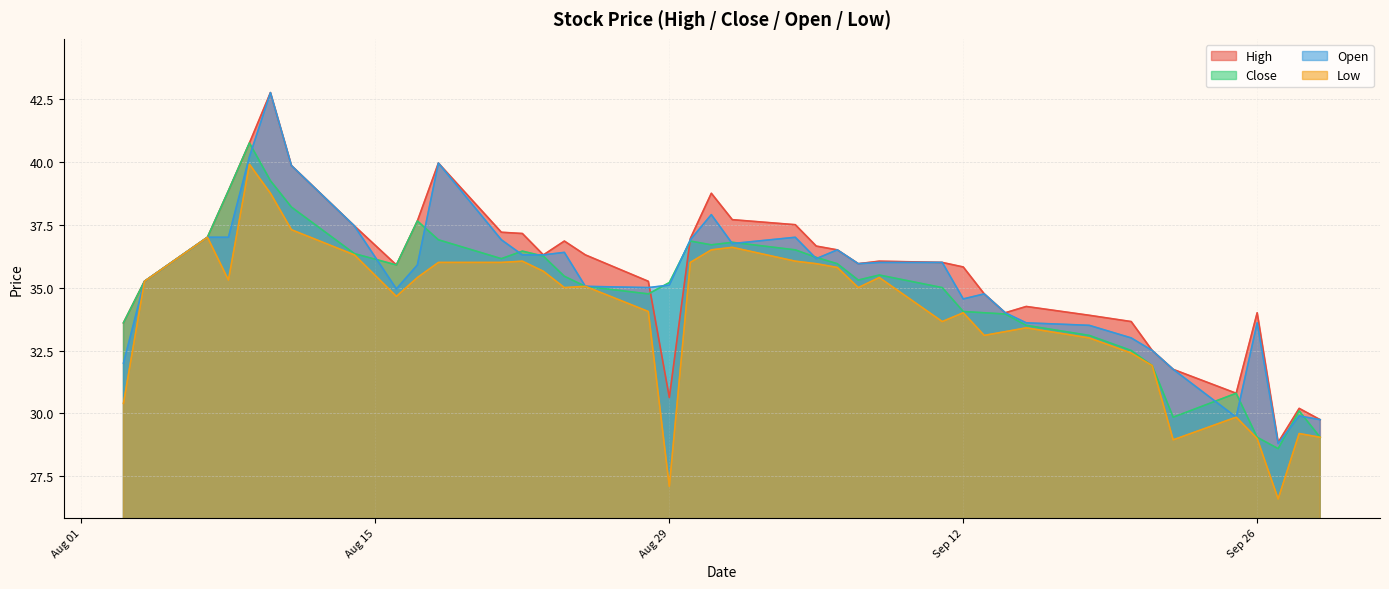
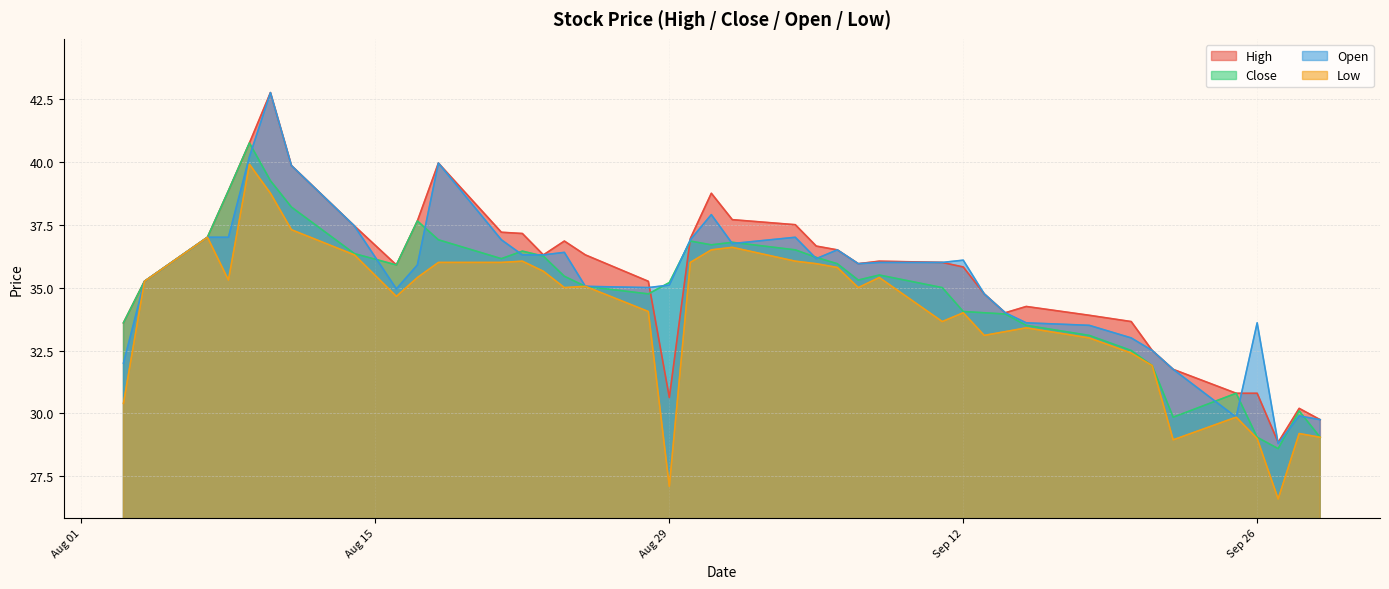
Open, Sep 12: 34.6 -> 36.1
High, Sep 26: 34.0 -> 30.8
